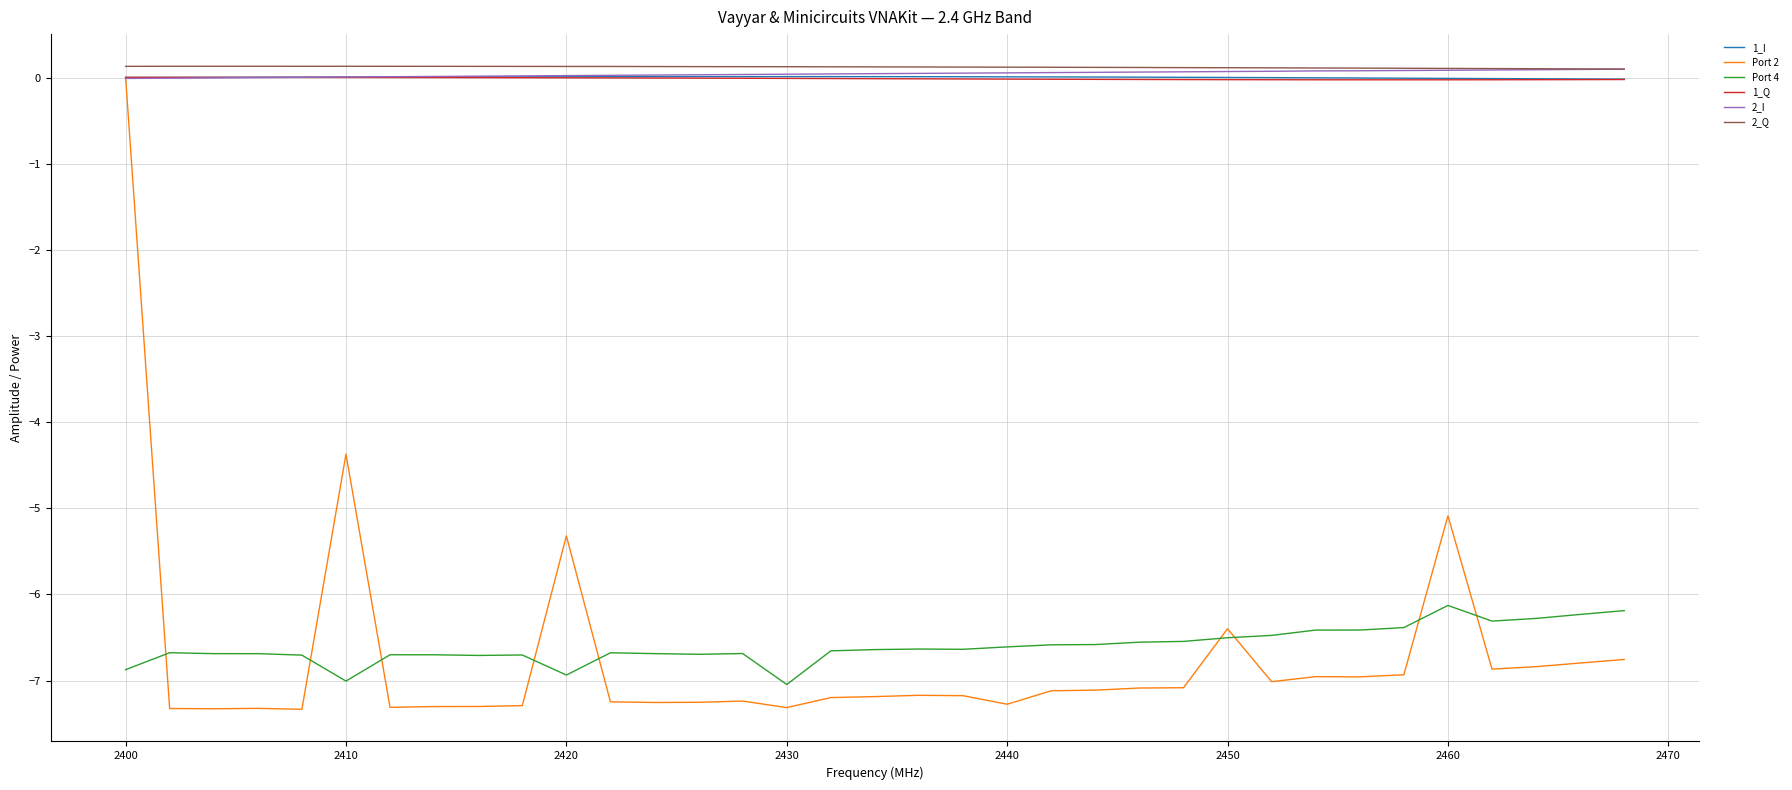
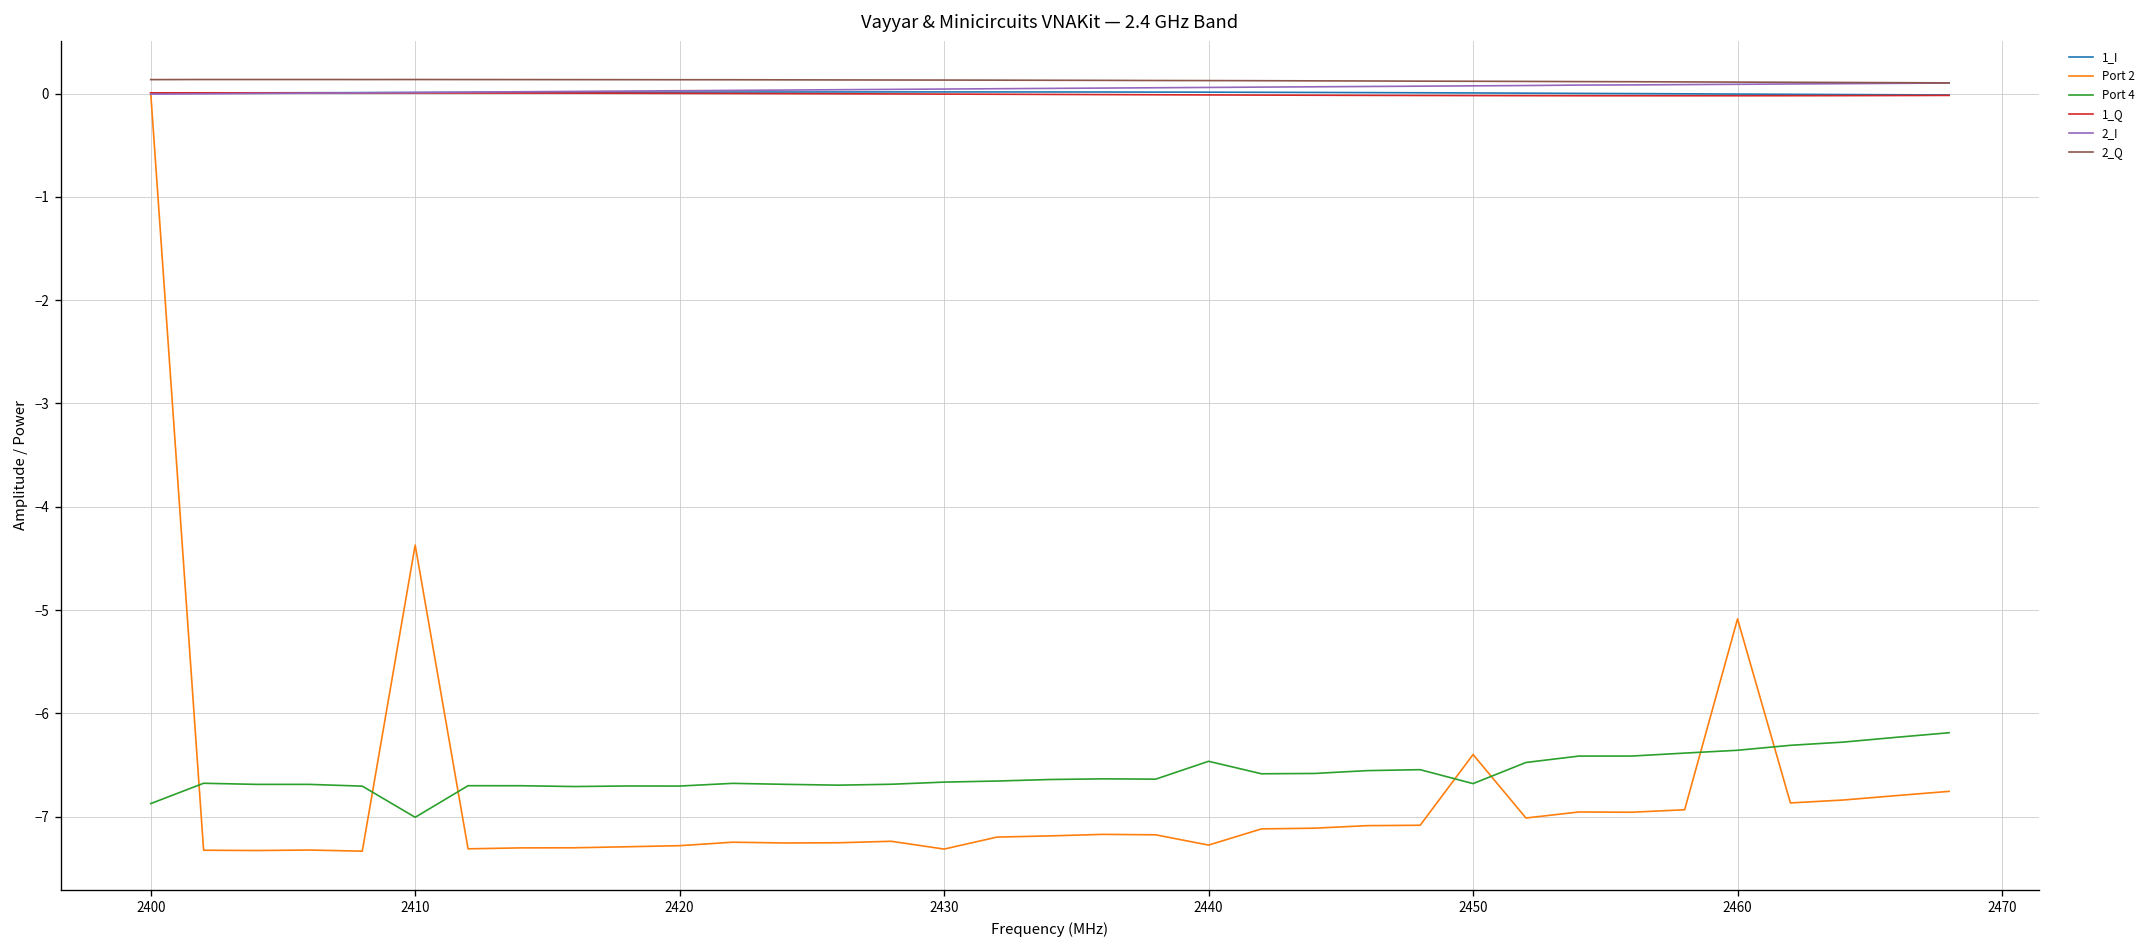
Port 2, 2420: -5.3 -> -7.3
Port 4, 2420: -6.9 -> -6.7
Port 4, 2430: -7.0 -> -6.7
Port 4, 2440: -6.6 -> -6.5
Port 4, 2450: -6.5 -> -6.7
Port 4, 2460: -6.1 -> -6.4
